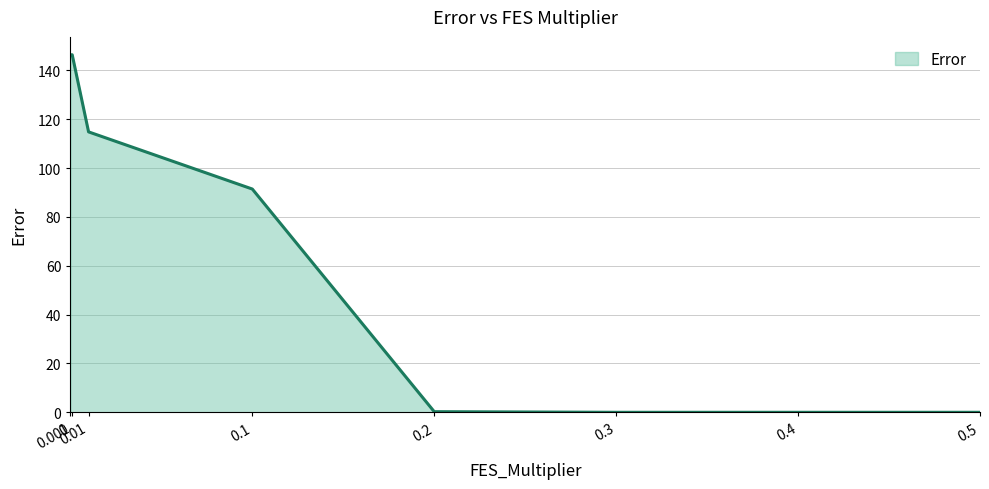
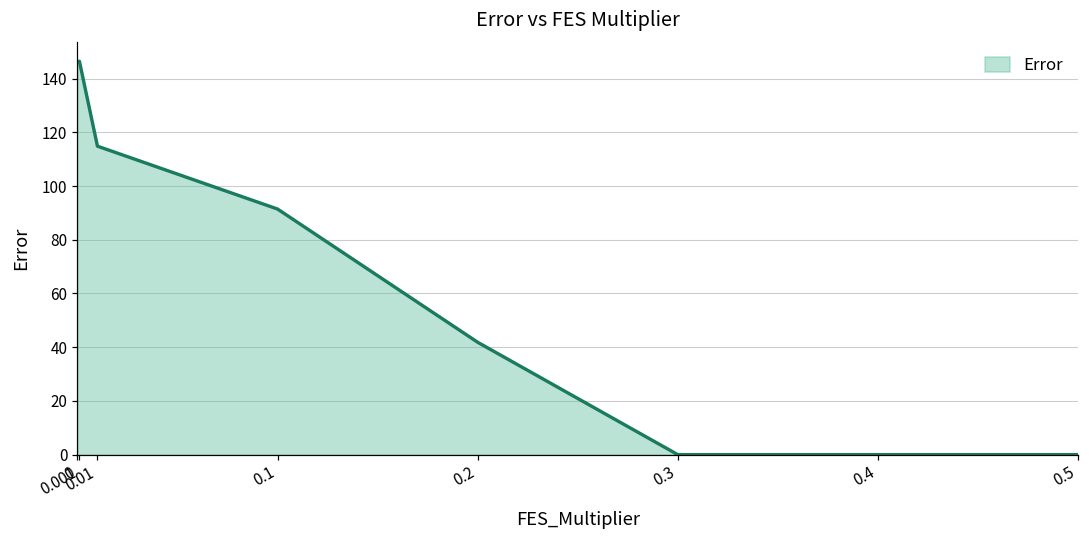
0.2: 0 -> 42
